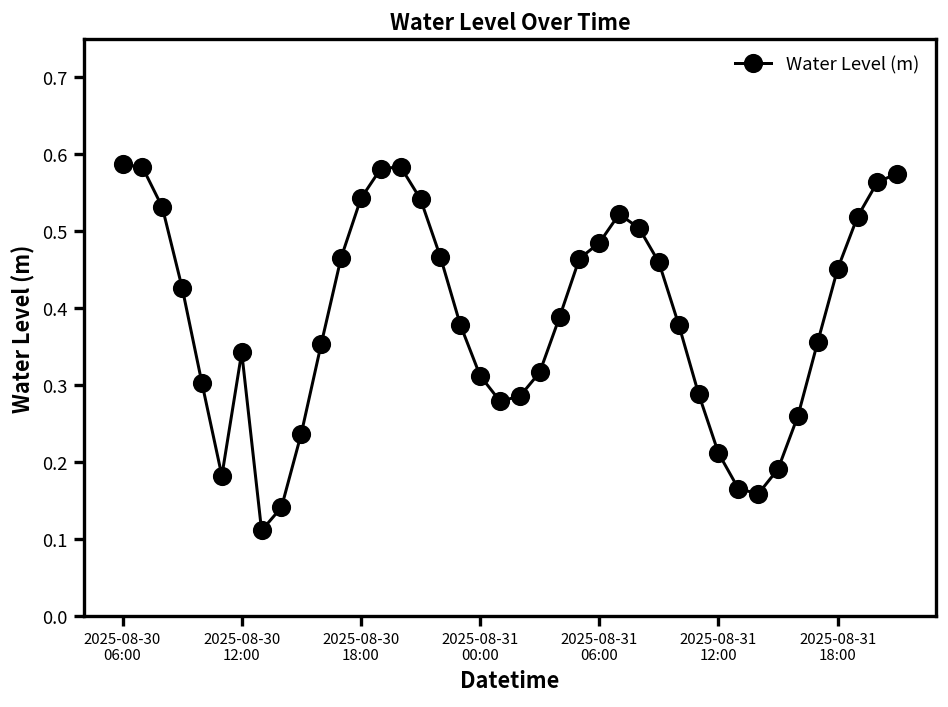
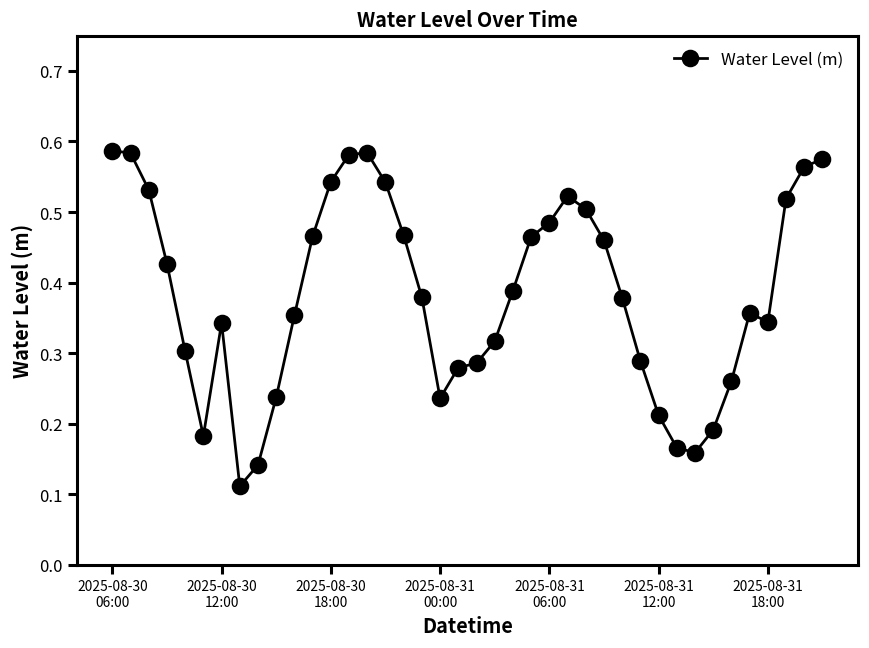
2025-08-31 00:00: 0.31 -> 0.24
2025-08-31 18:00: 0.45 -> 0.34
